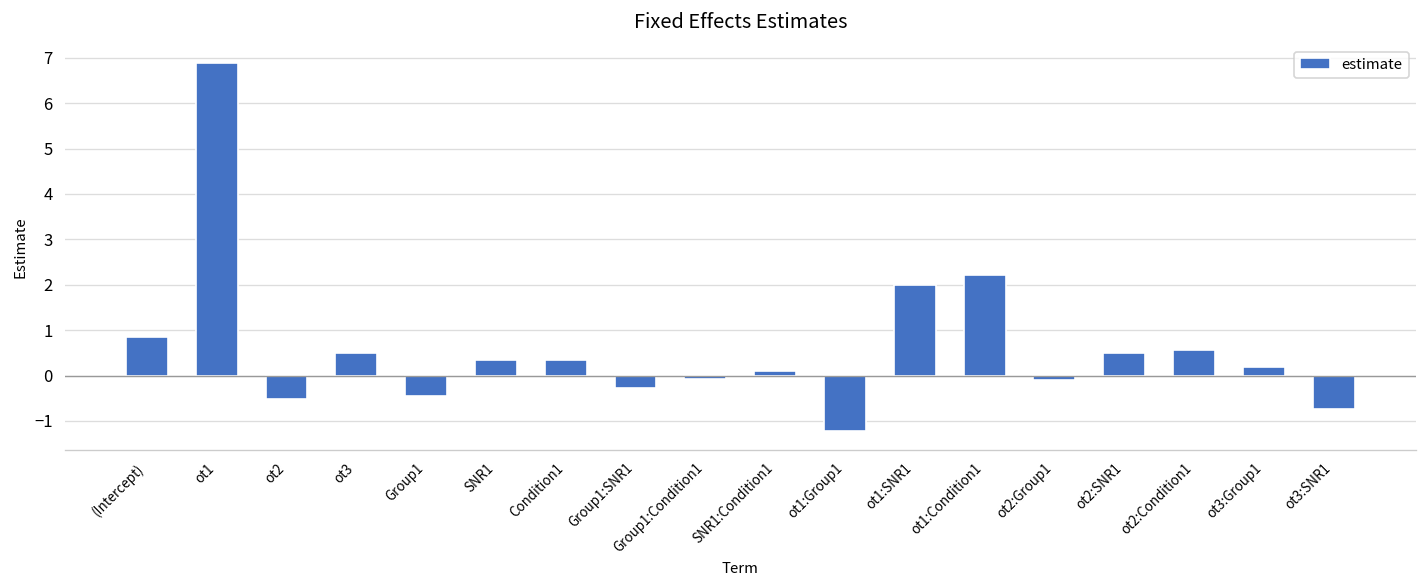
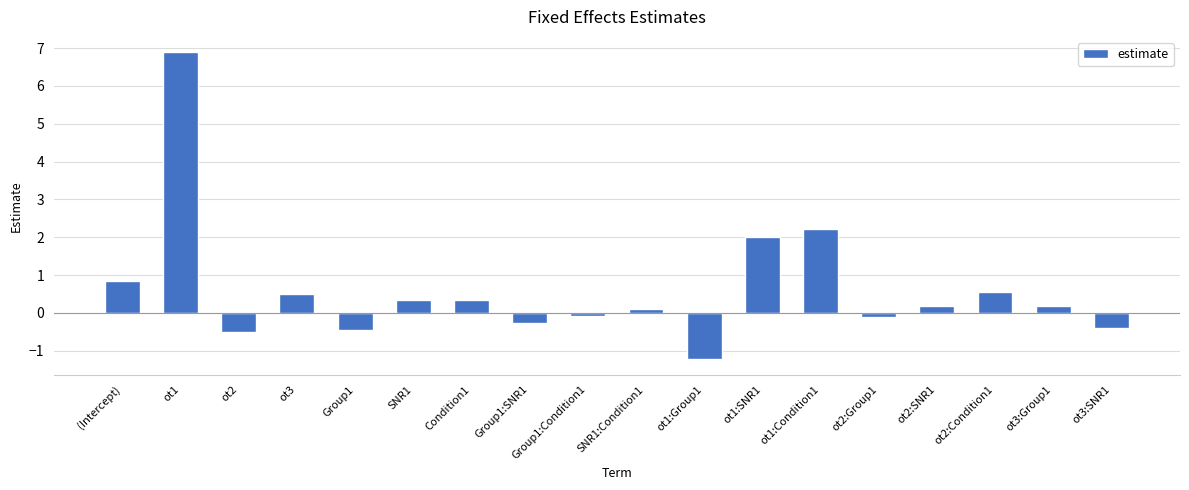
ot2:SNR1: 0.5 -> 0.2
ot3:SNR1: -0.7 -> -0.4
